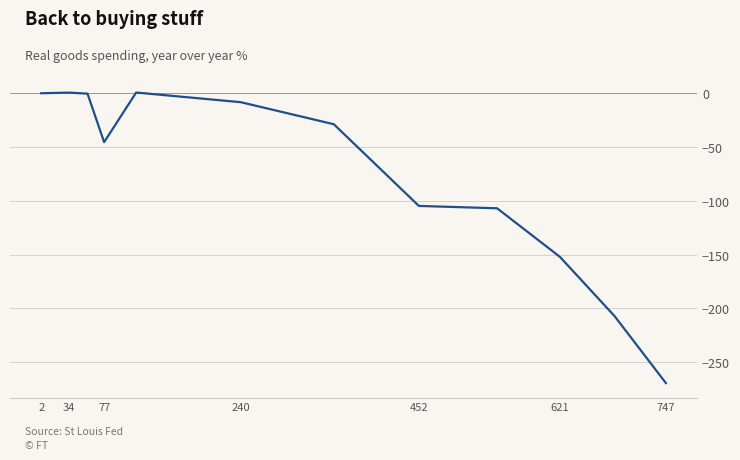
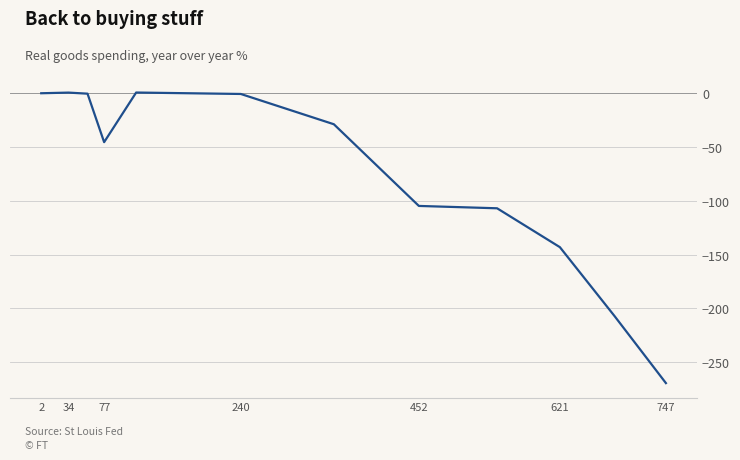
240: -8 -> -1
621: -152 -> -143
